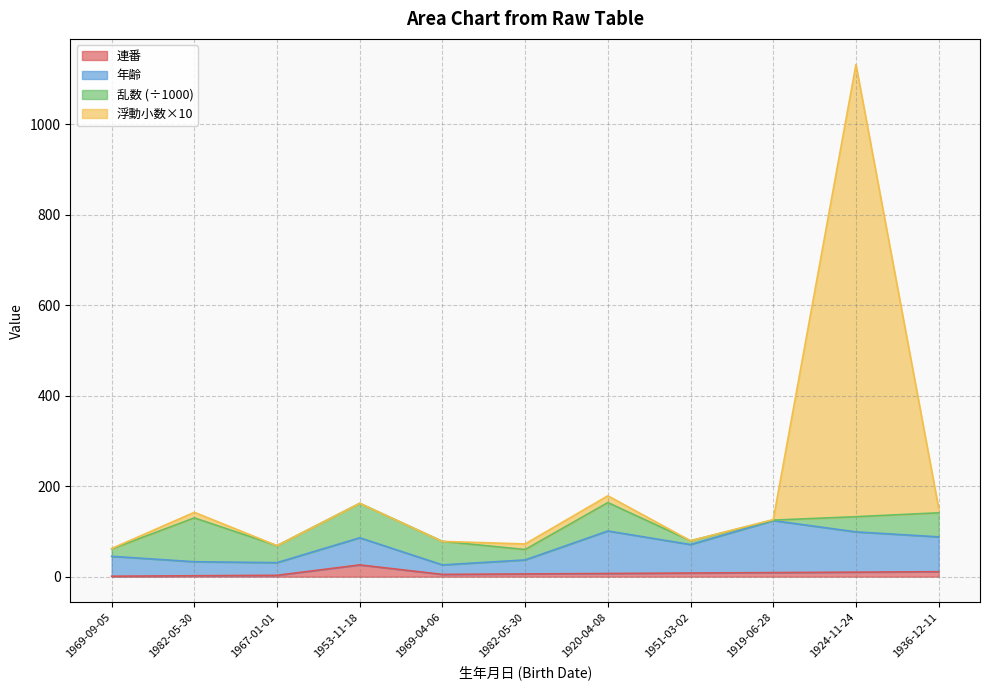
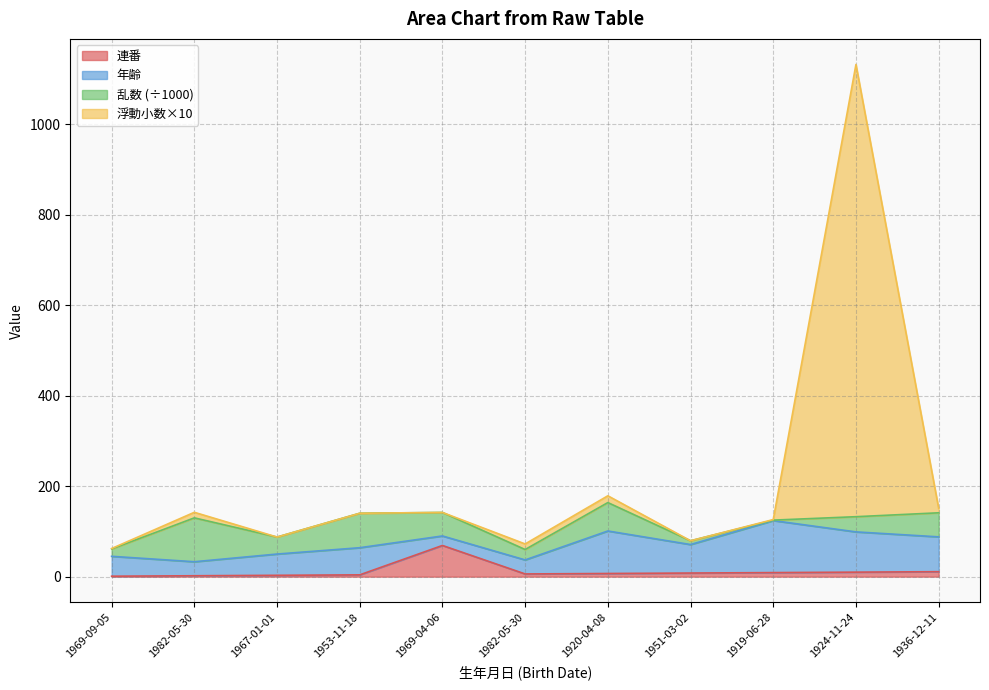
年齢, 1967-01-01: 30 -> 50
連番, 1953-11-18: 30 -> 0
連番, 1969-04-06: 10 -> 70
